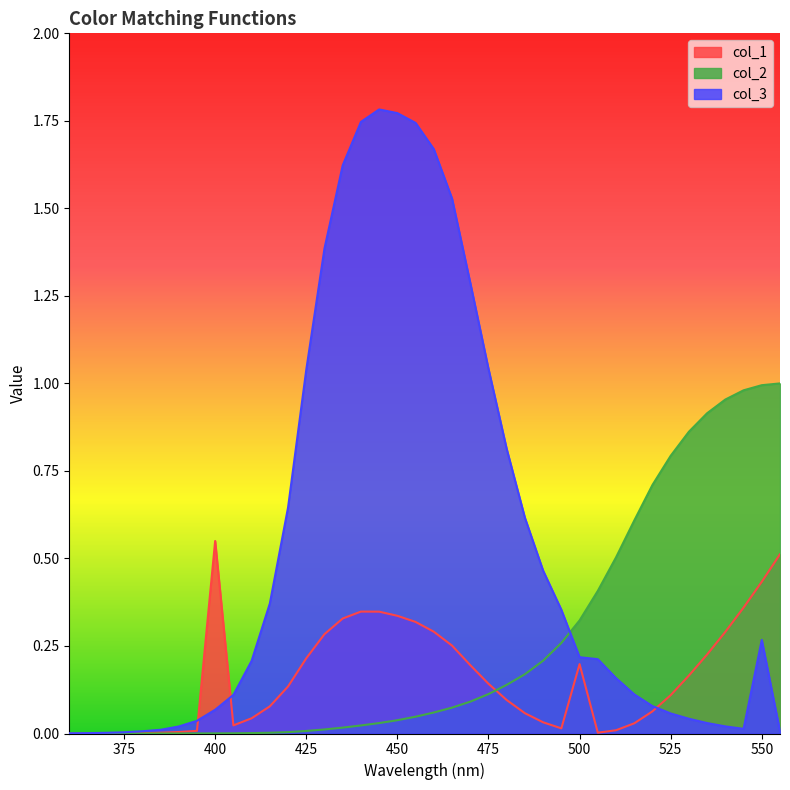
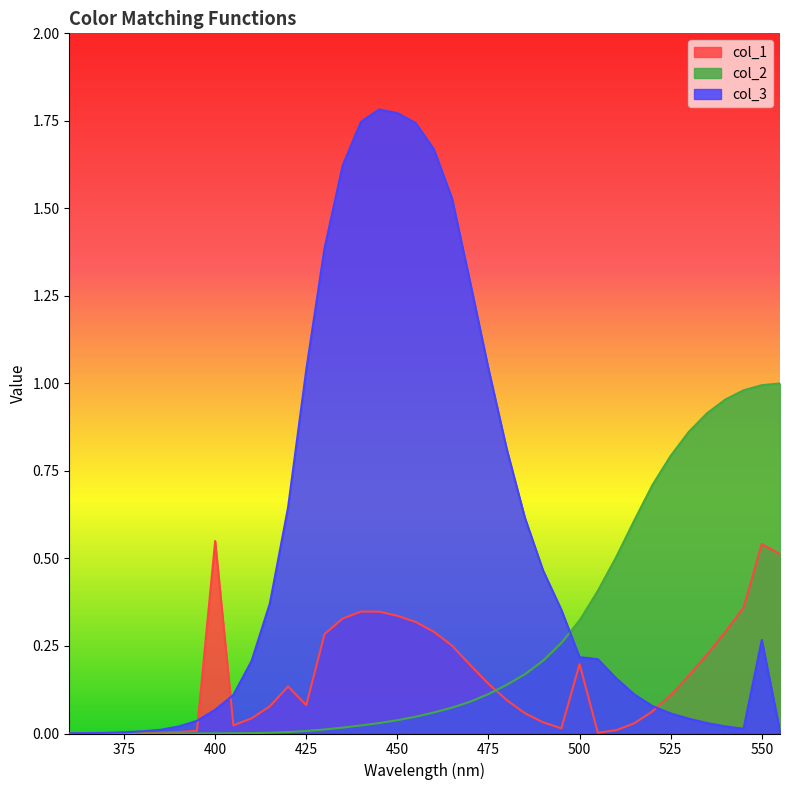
col_1, 425: 0.21 -> 0.08
col_1, 550: 0.43 -> 0.54
